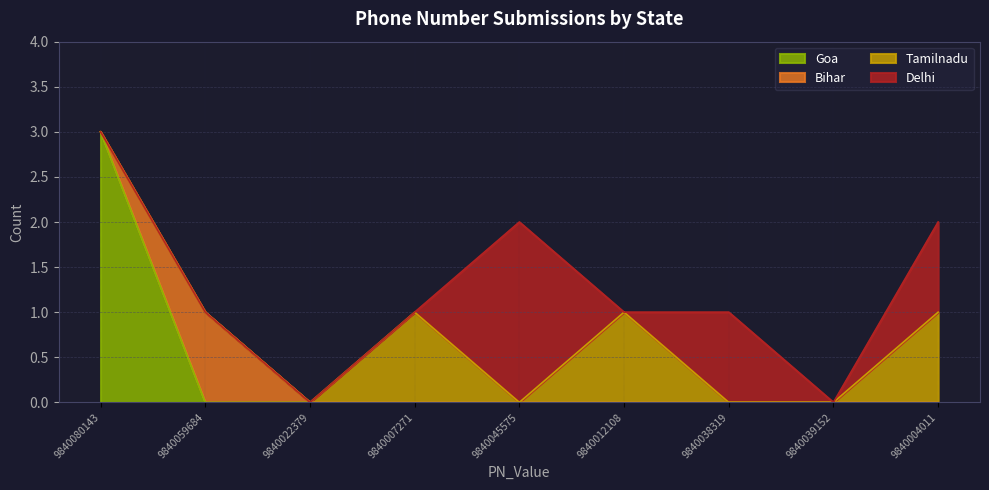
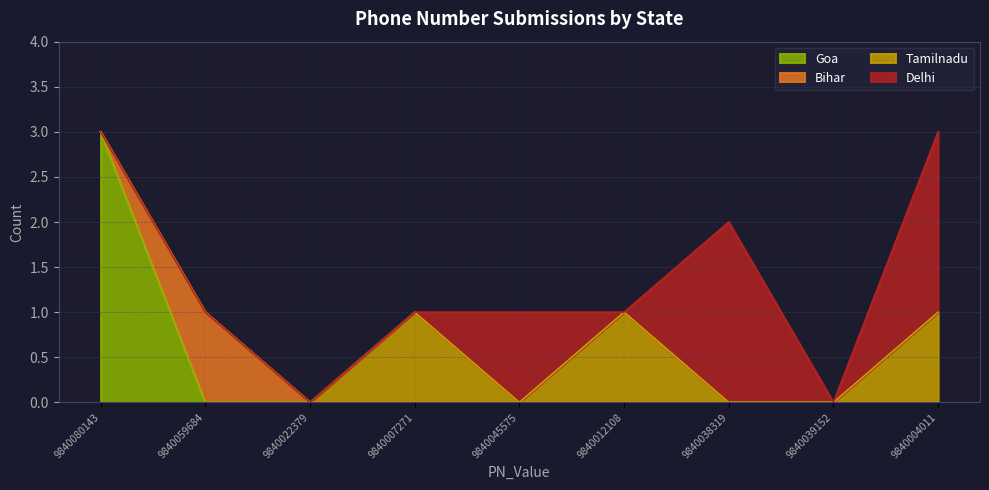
Delhi, 9840045575: 2 -> 1
Delhi, 9840038319: 1 -> 2
Delhi, 9840004011: 1 -> 2
